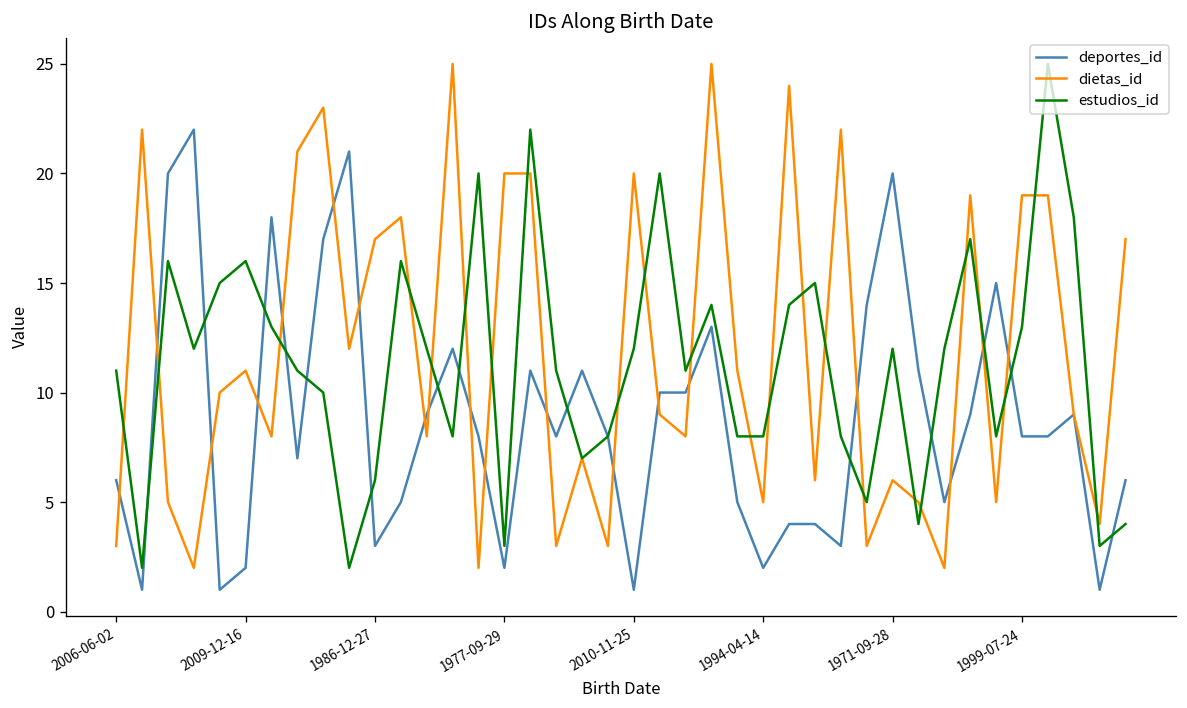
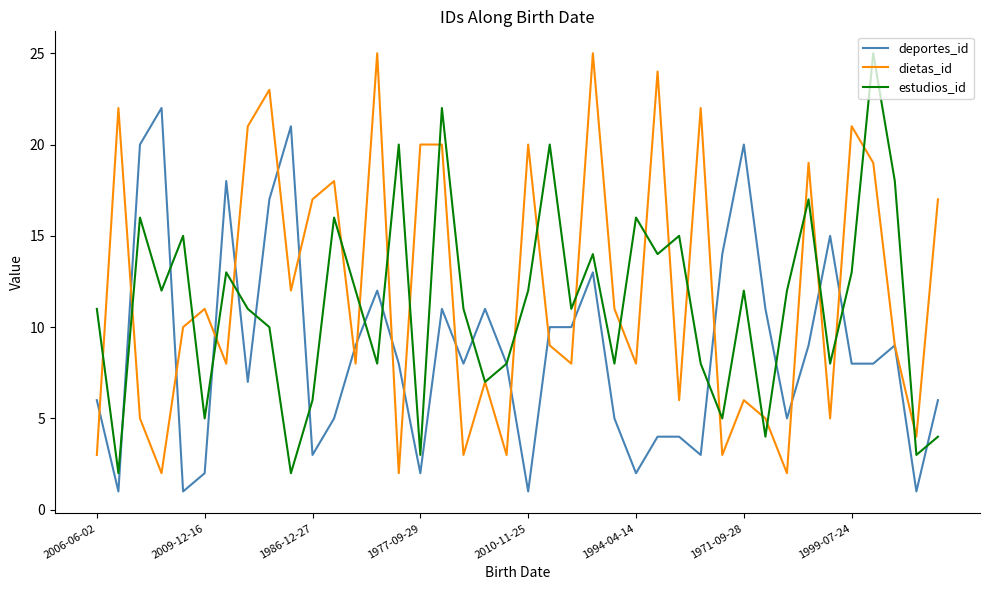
estudios_id, 2009-12-16: 16 -> 5
dietas_id, 1994-04-14: 5 -> 8
estudios_id, 1994-04-14: 8 -> 16
dietas_id, 1999-07-24: 19 -> 21
